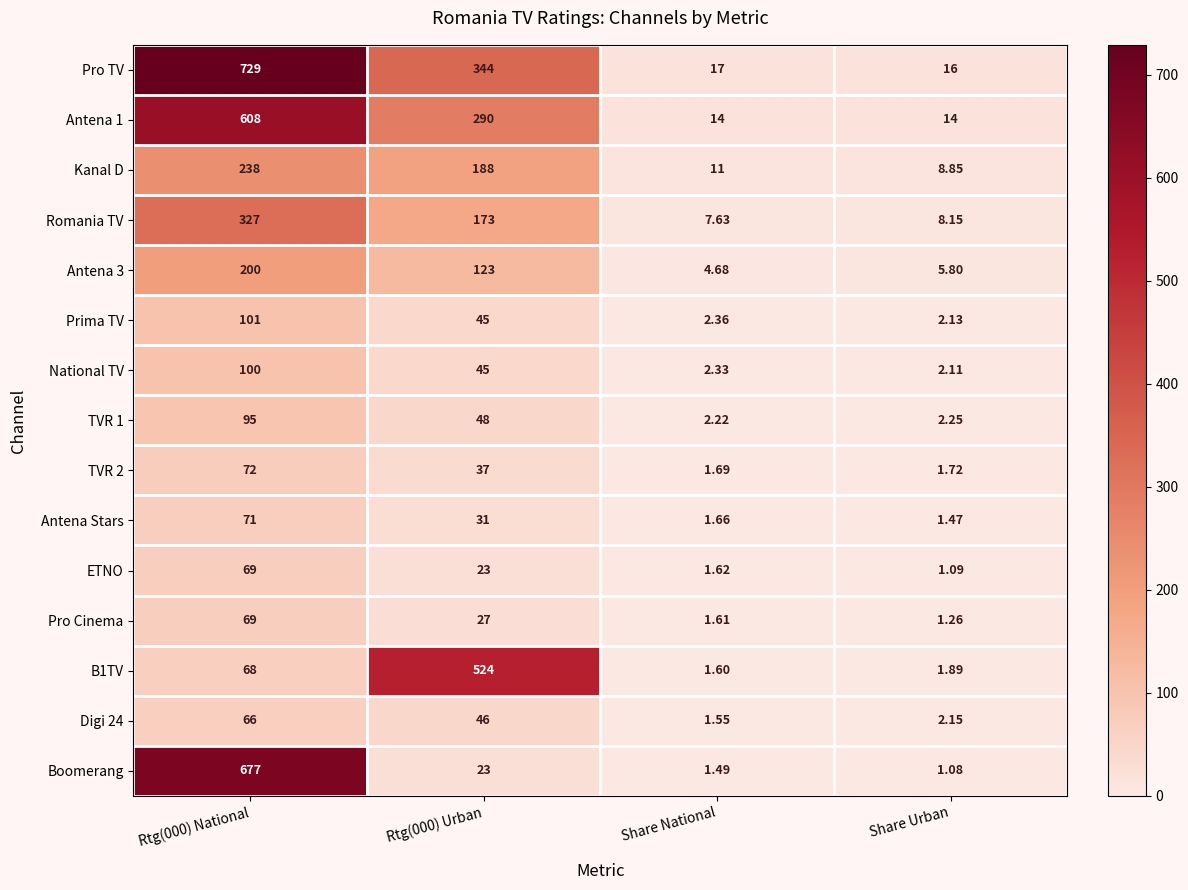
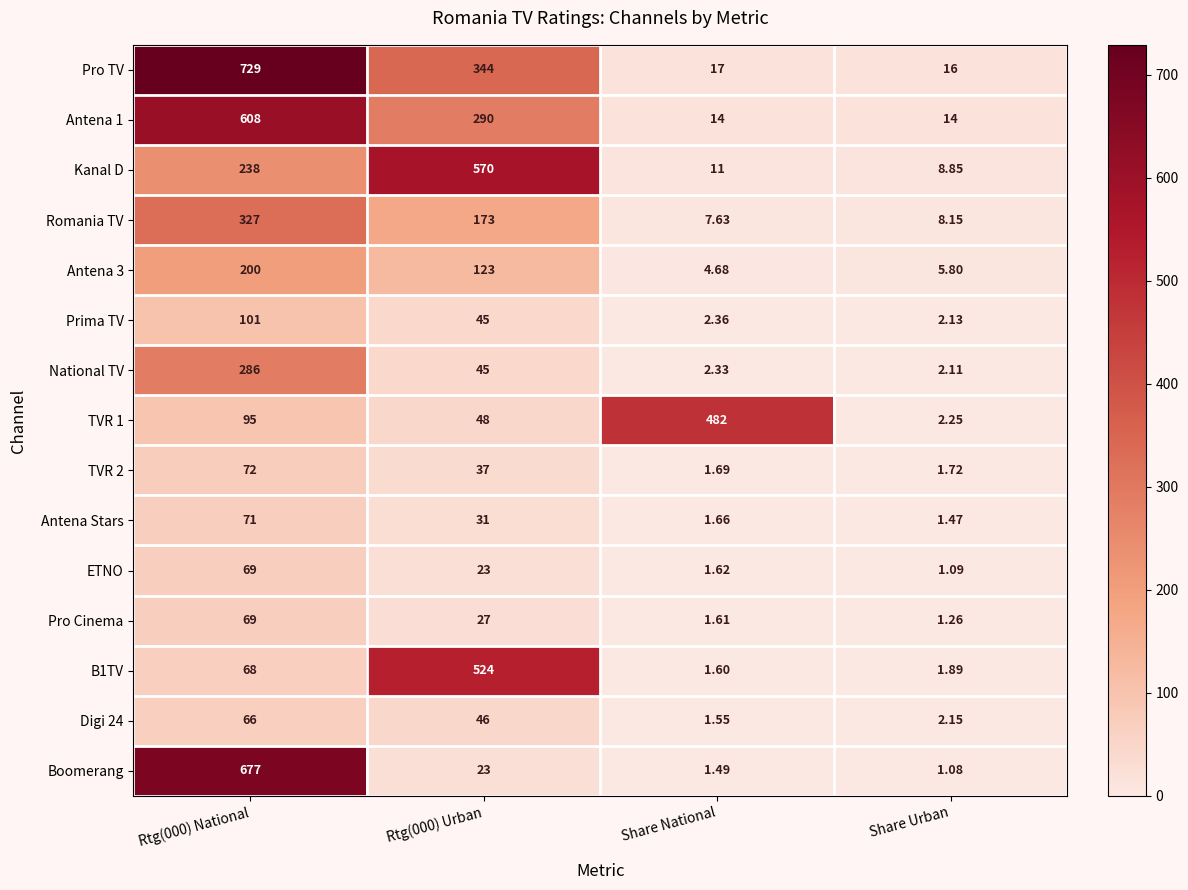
Kanal D, Rtg(000) Urban: 188 -> 570
National TV, Rtg(000) National: 100 -> 286
TVR 1, Share National: 2.22 -> 482
